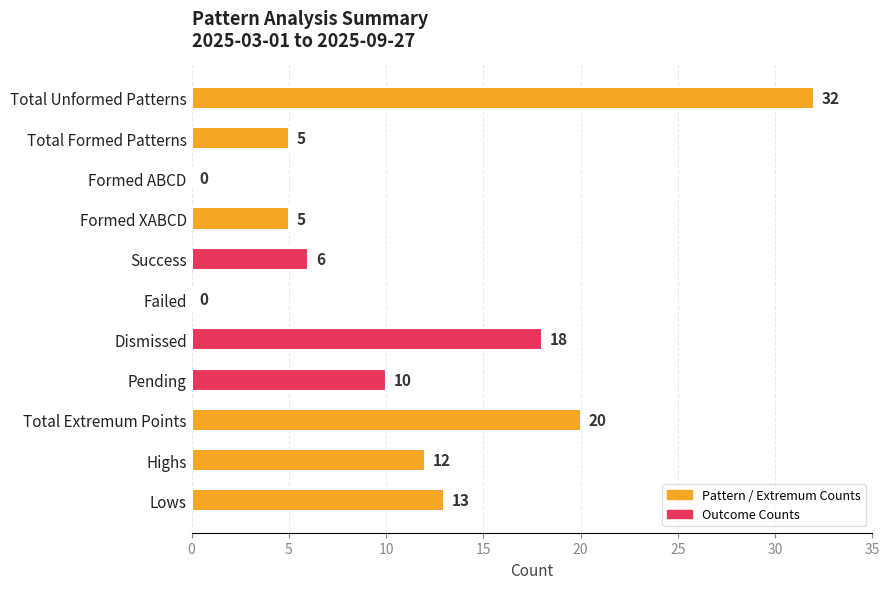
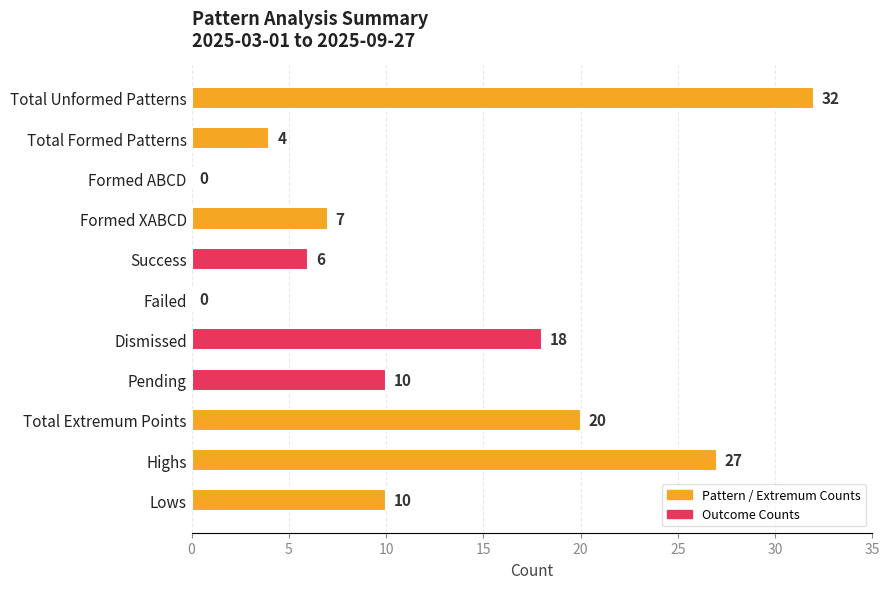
Total Formed Patterns: 5 -> 4
Formed XABCD: 5 -> 7
Highs: 12 -> 27
Lows: 13 -> 10
